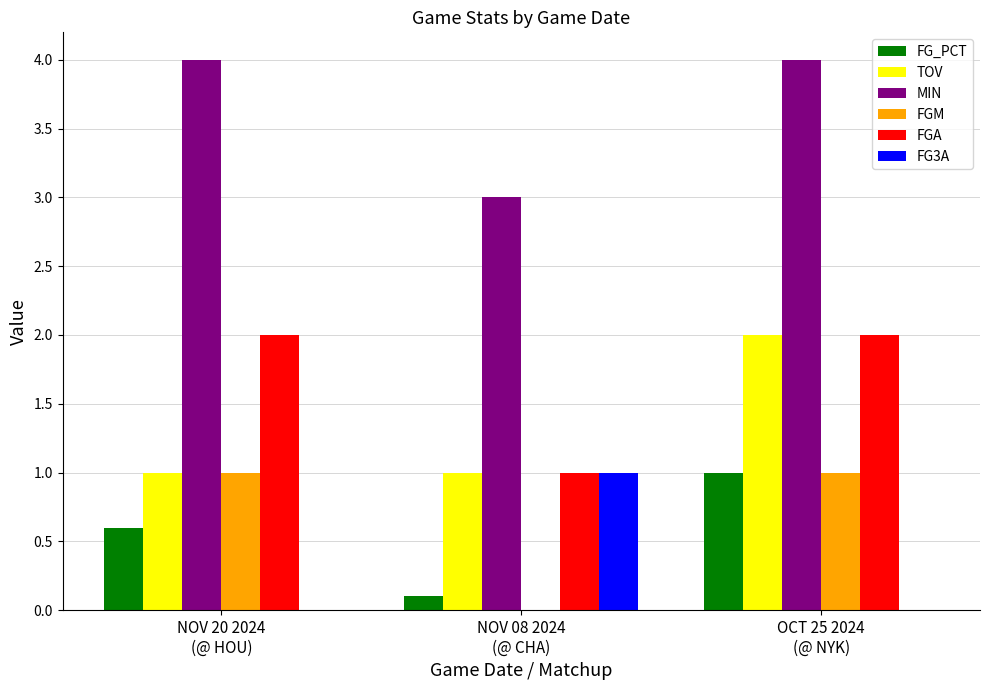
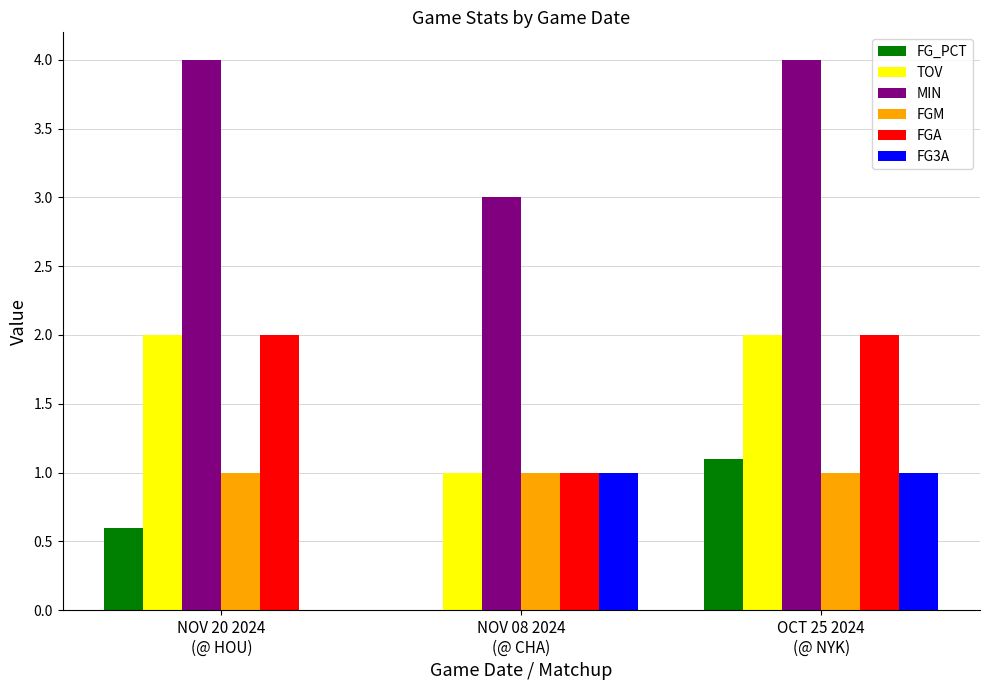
TOV, NOV 20 2024 (@ HOU): 1 -> 2
FG_PCT, NOV 08 2024 (@ CHA): 0.1 -> 0.0
FGM, NOV 08 2024 (@ CHA): 0 -> 1
FG_PCT, OCT 25 2024 (@ NYK): 1.0 -> 1.1
FG3A, OCT 25 2024 (@ NYK): 0 -> 1
